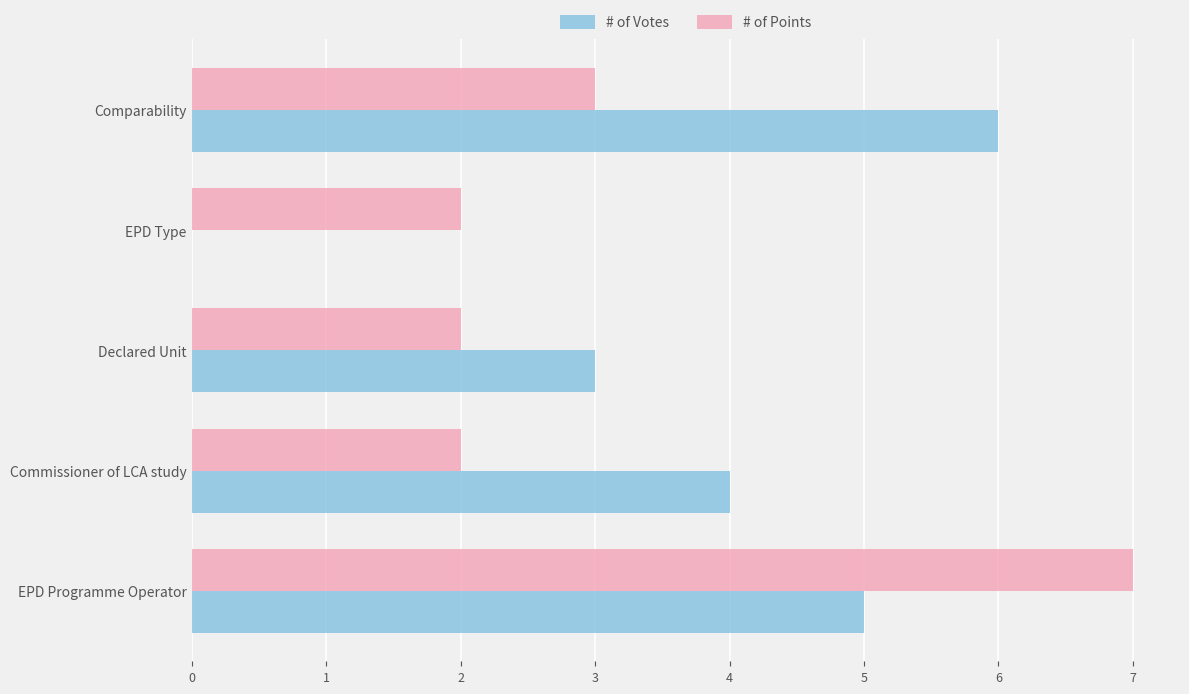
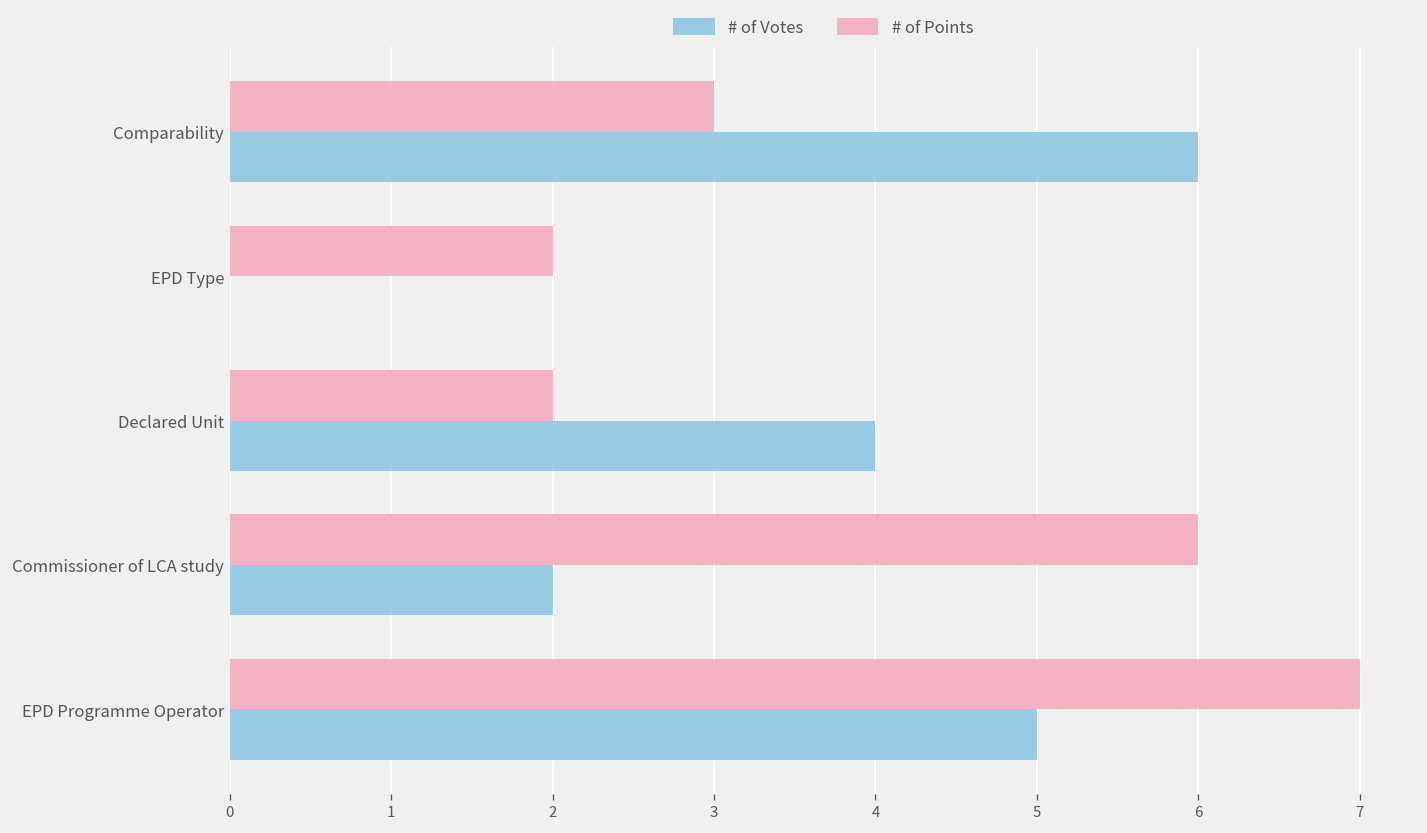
# of Votes, Declared Unit: 3 -> 4
# of Points, Commissioner of LCA study: 2 -> 6
# of Votes, Commissioner of LCA study: 4 -> 2
